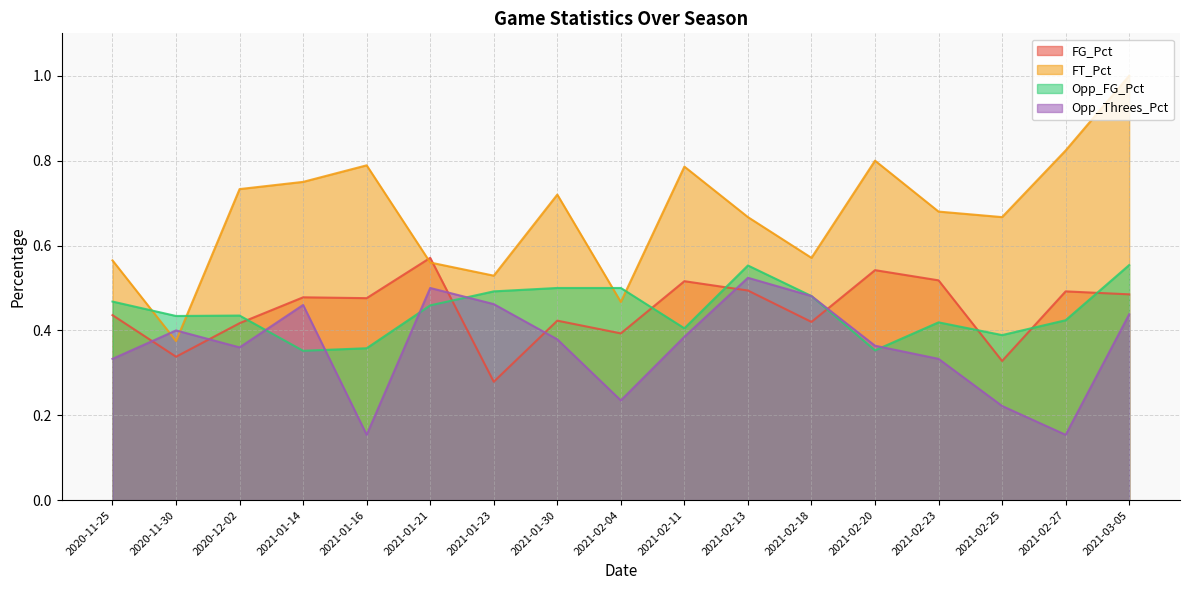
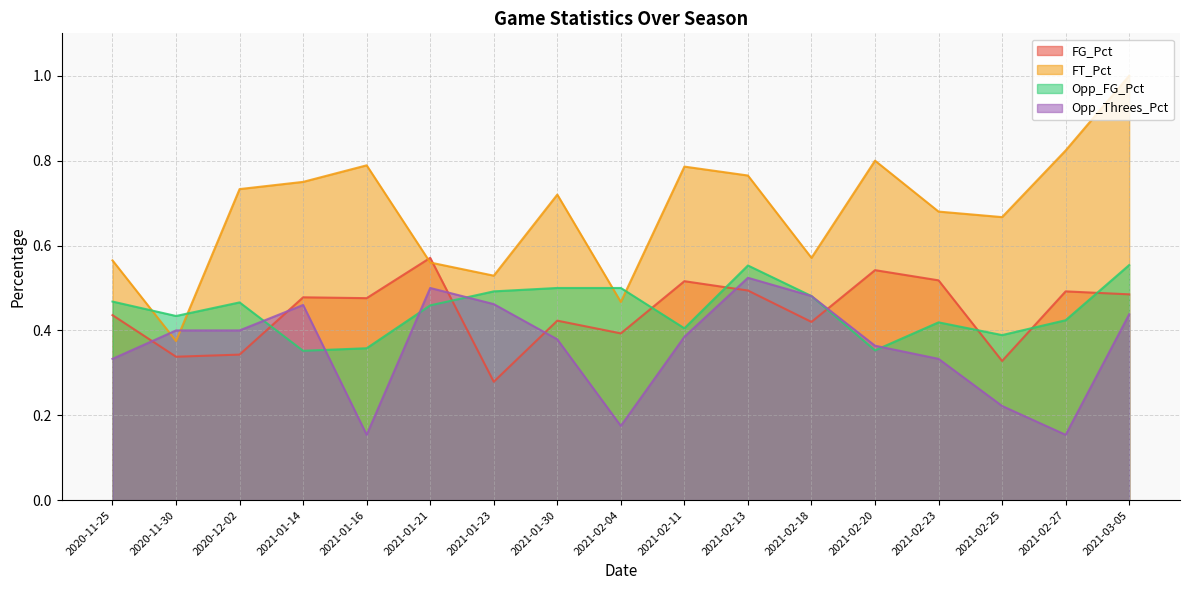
FG_Pct, 2020-12-02: 0.42 -> 0.34
Opp_FG_Pct, 2020-12-02: 0.44 -> 0.47
Opp_Threes_Pct, 2020-12-02: 0.36 -> 0.40
Opp_Threes_Pct, 2021-02-04: 0.24 -> 0.18
FT_Pct, 2021-02-13: 0.67 -> 0.77
